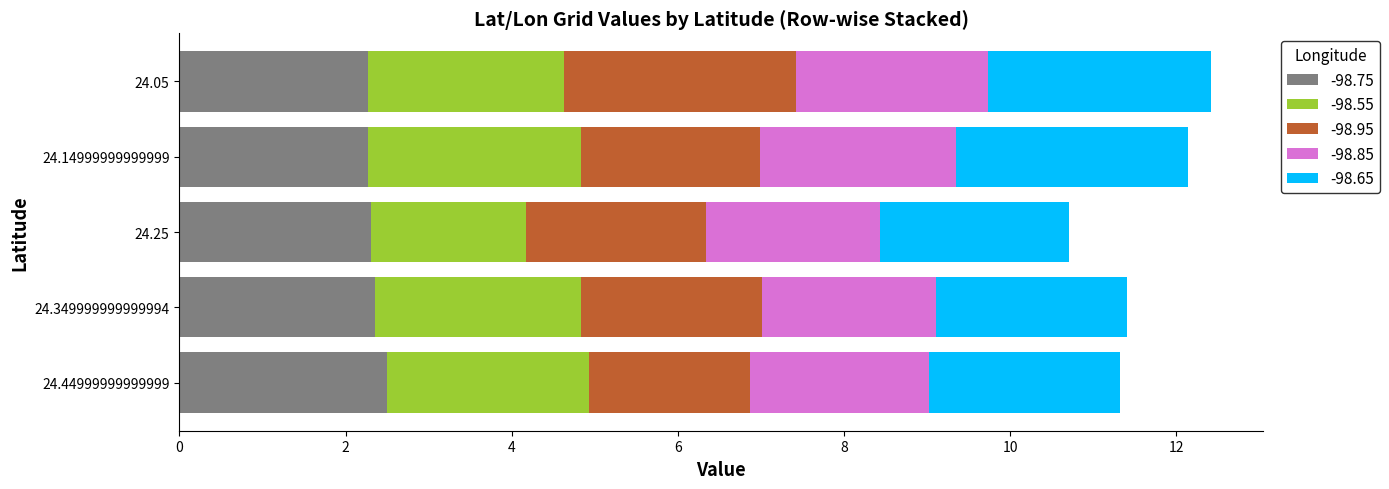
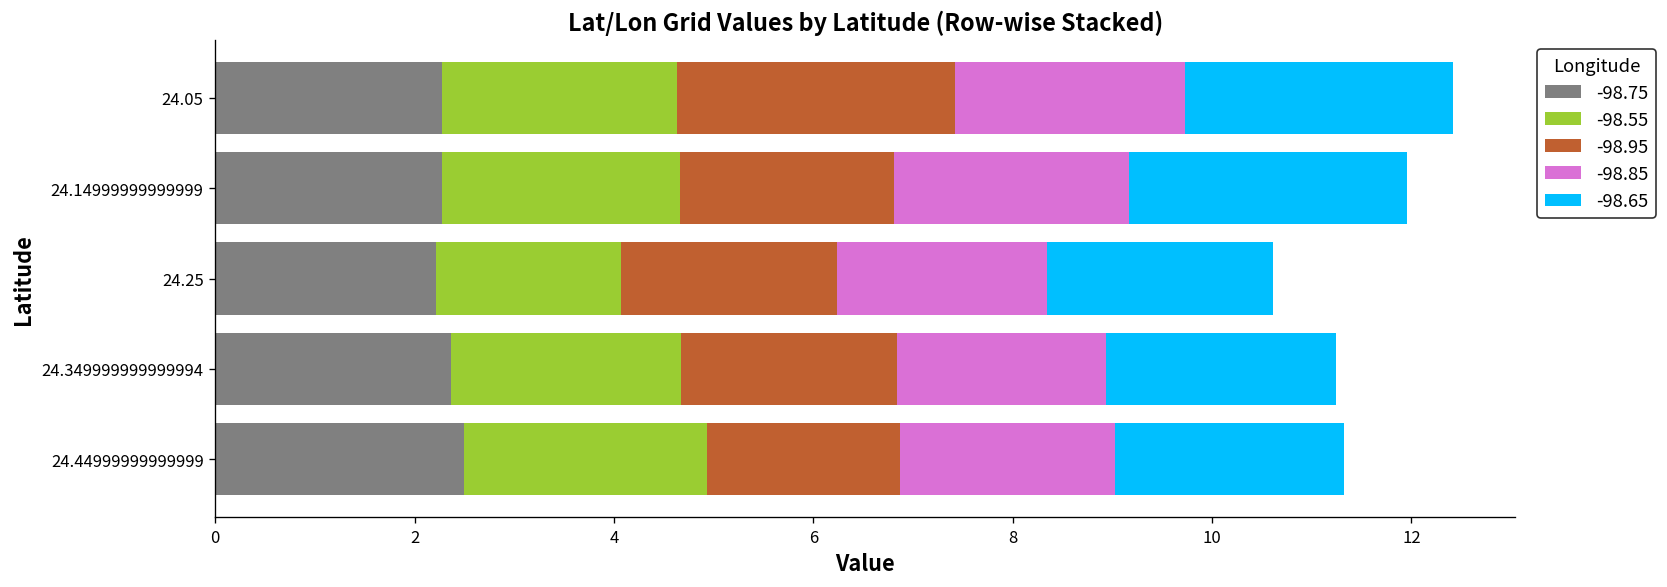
-98.55, 24.14999999999999: 2.6 -> 2.4
-98.75, 24.25: 2.3 -> 2.2
-98.55, 24.349999999999994: 2.5 -> 2.3
